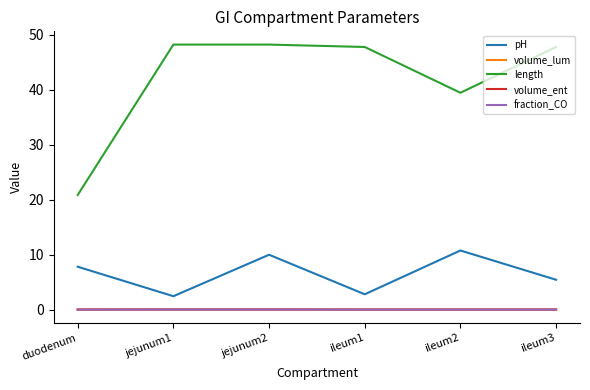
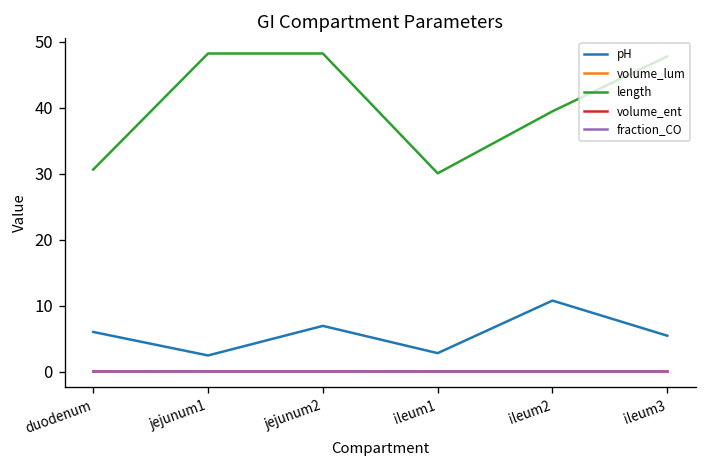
pH, duodenum: 8 -> 6
length, duodenum: 21 -> 31
pH, jejunum2: 10 -> 7
length, ileum1: 48 -> 30
